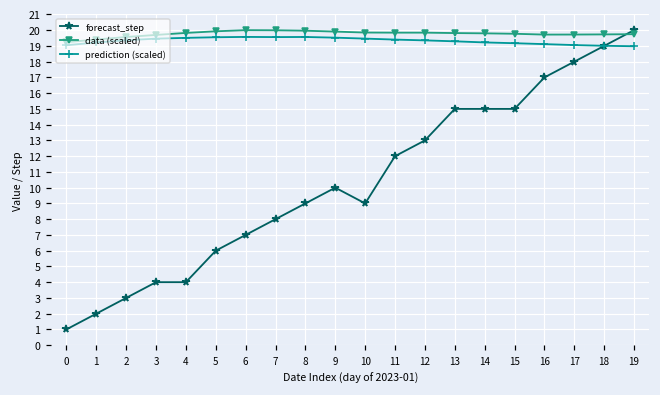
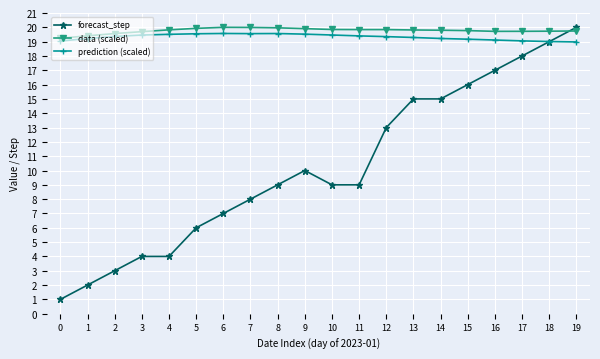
forecast_step, 11: 12 -> 9
forecast_step, 15: 15 -> 16
